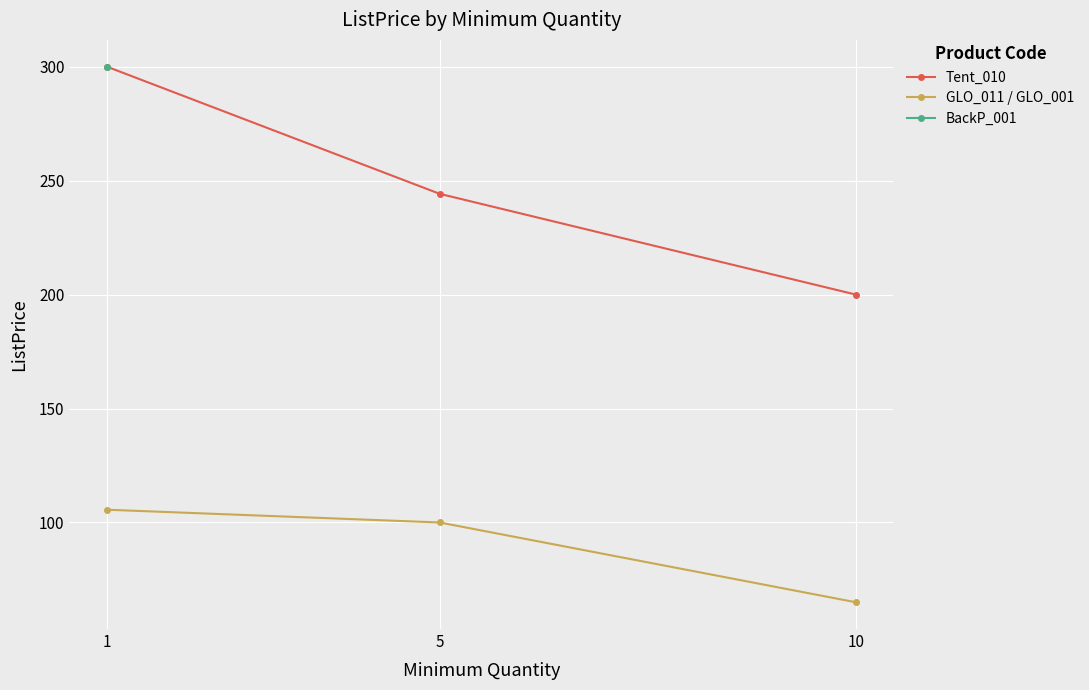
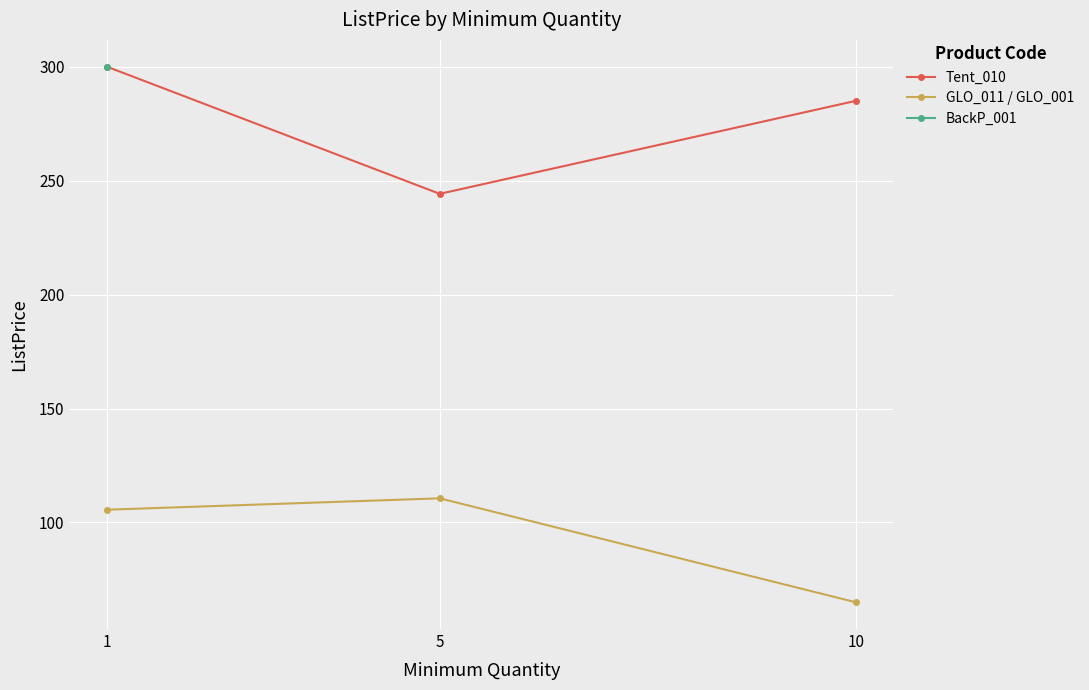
GLO_011 / GLO_001, 5: 100 -> 111
Tent_010, 10: 200 -> 285
